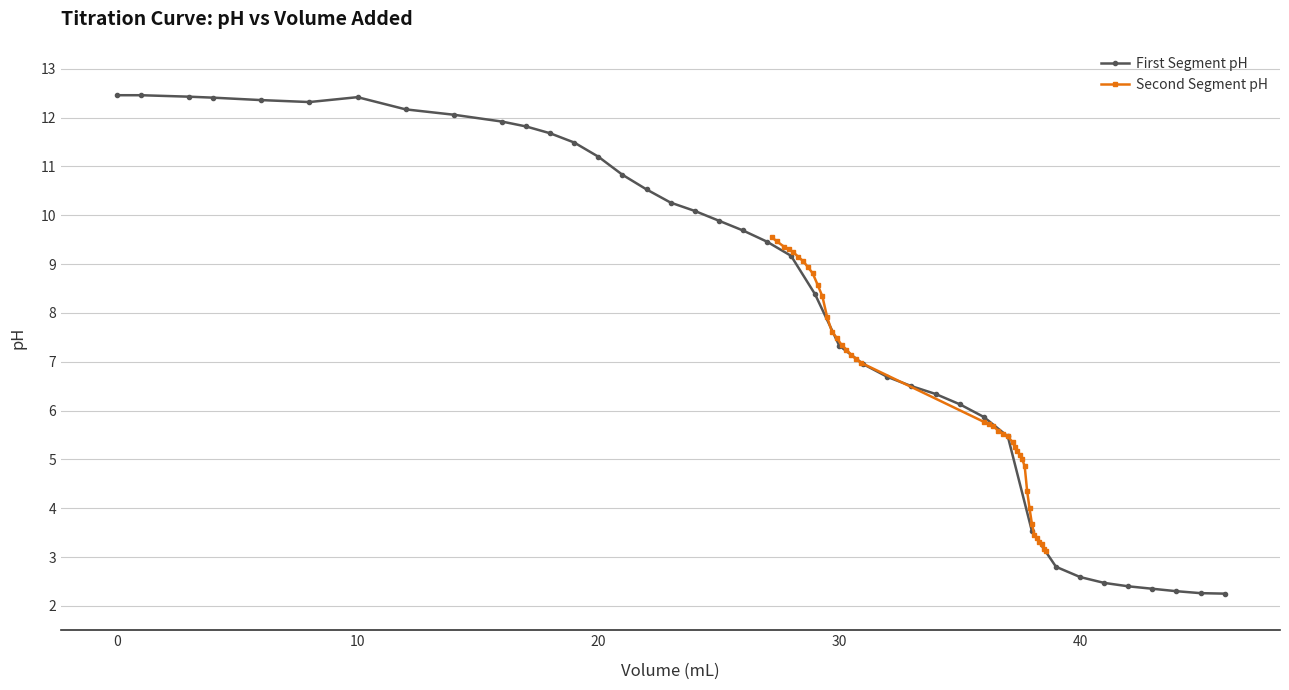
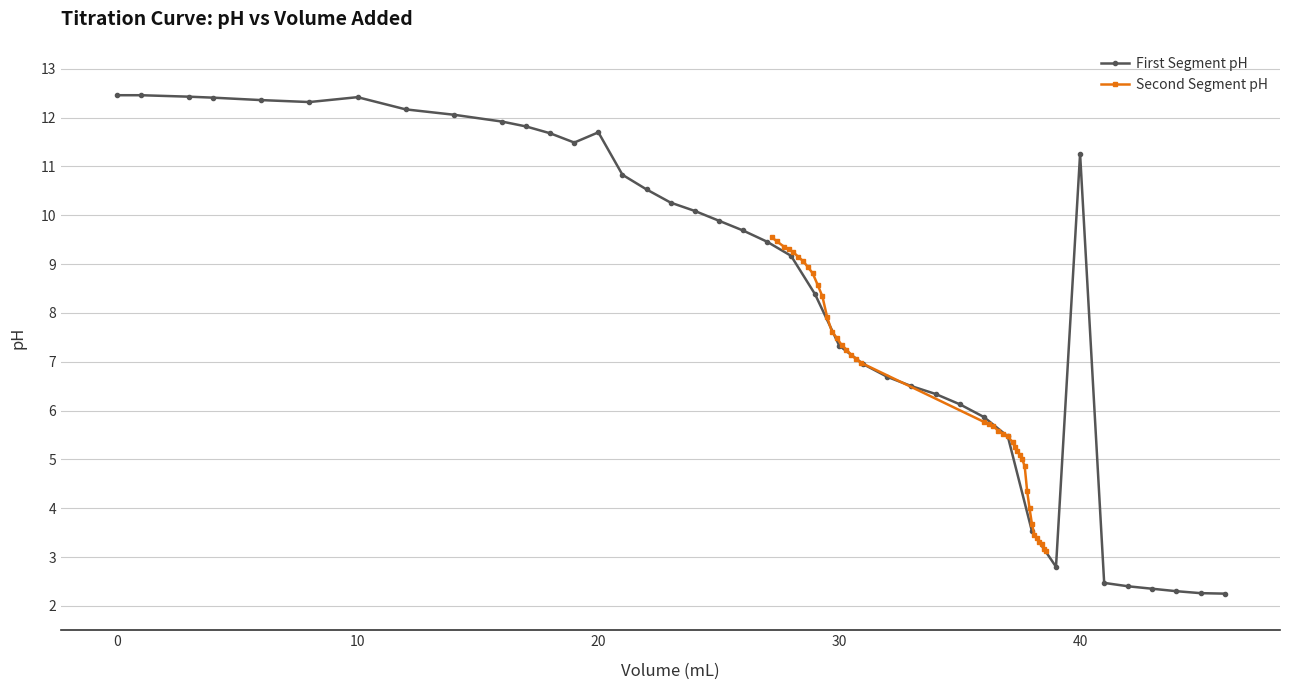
First Segment pH, 20: 11.2 -> 11.7
First Segment pH, 40: 2.6 -> 11.3
